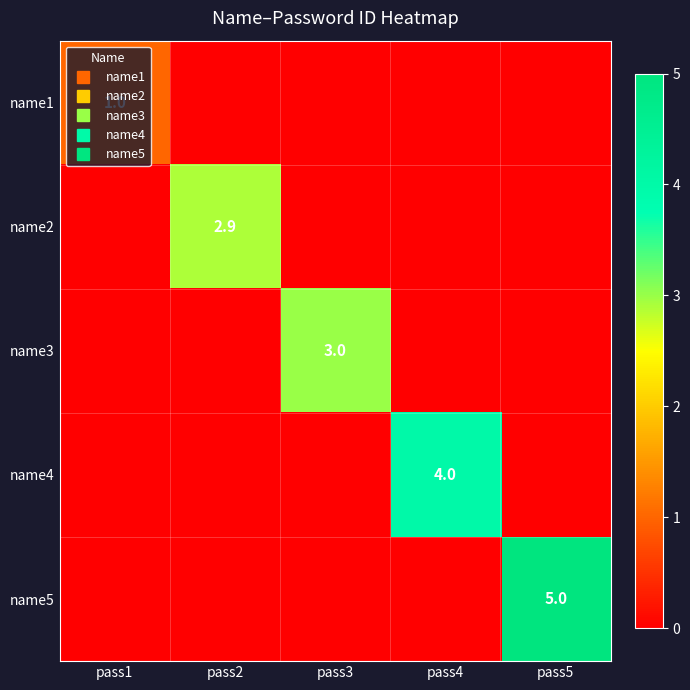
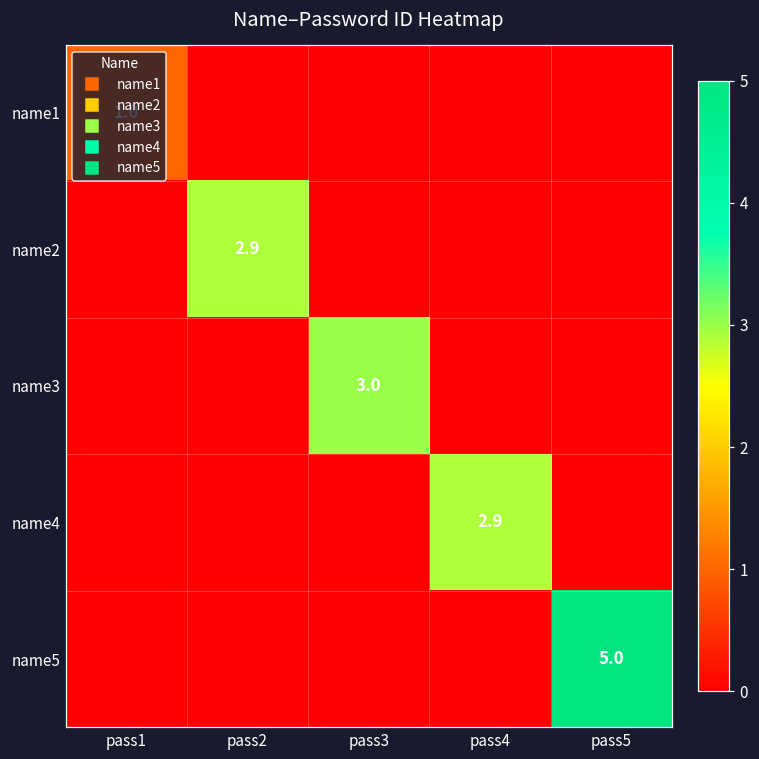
name4, pass4: 4.0 -> 2.9
